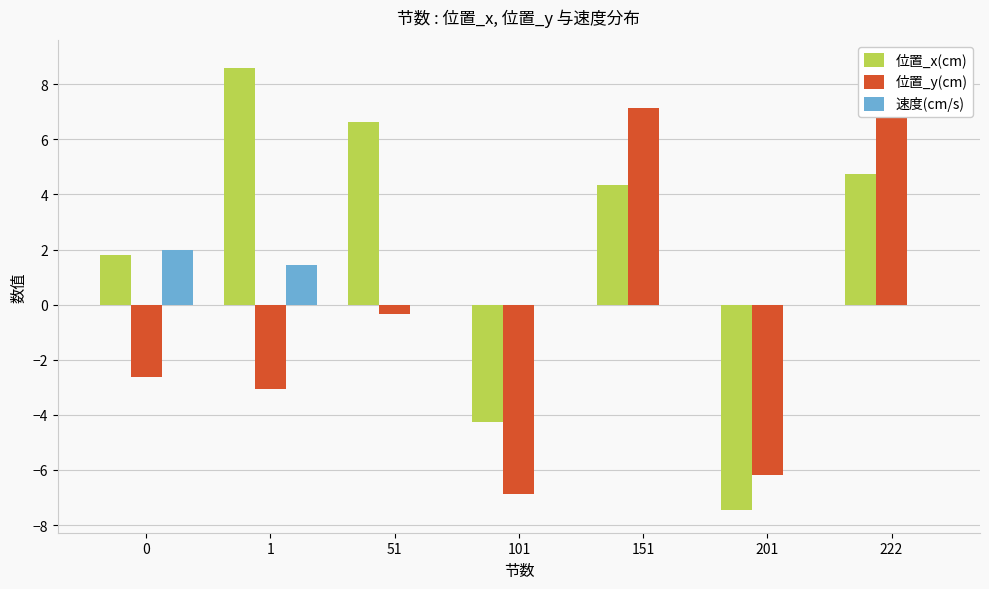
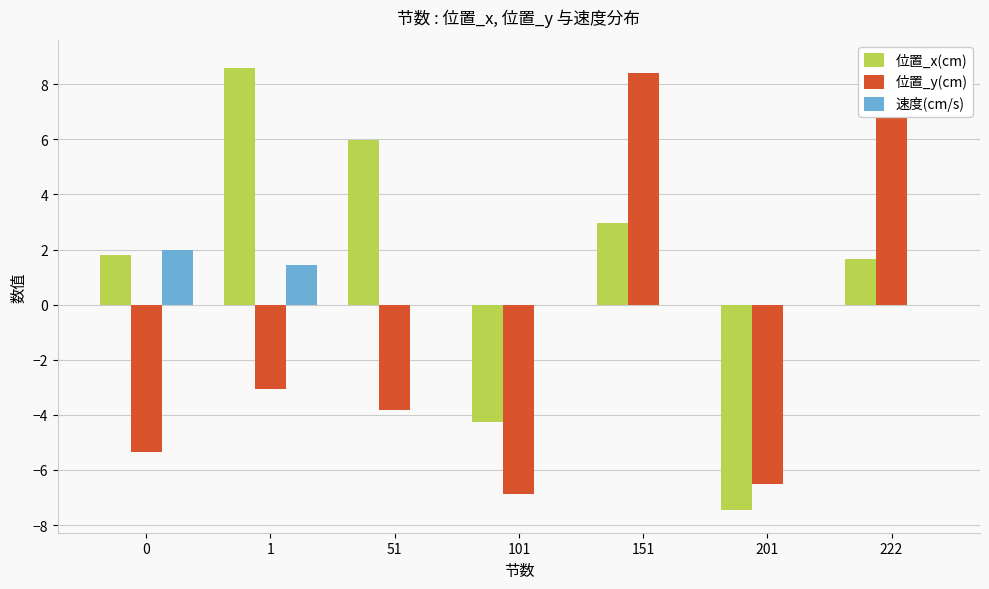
位置_y(cm), 0: -2.6 -> -5.4
位置_x(cm), 51: 6.6 -> 6.0
位置_y(cm), 51: -0.3 -> -3.8
位置_x(cm), 151: 4.3 -> 3.0
位置_y(cm), 151: 7.1 -> 8.4
位置_y(cm), 201: -6.2 -> -6.5
位置_x(cm), 222: 4.8 -> 1.7
